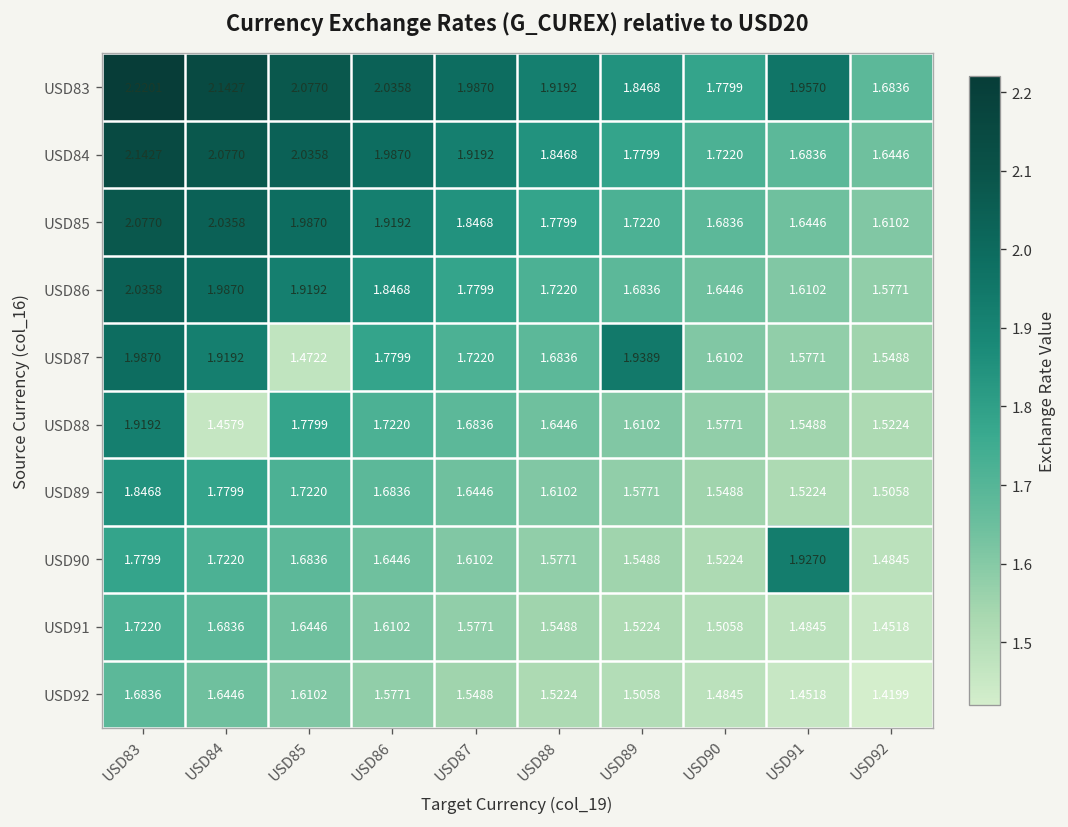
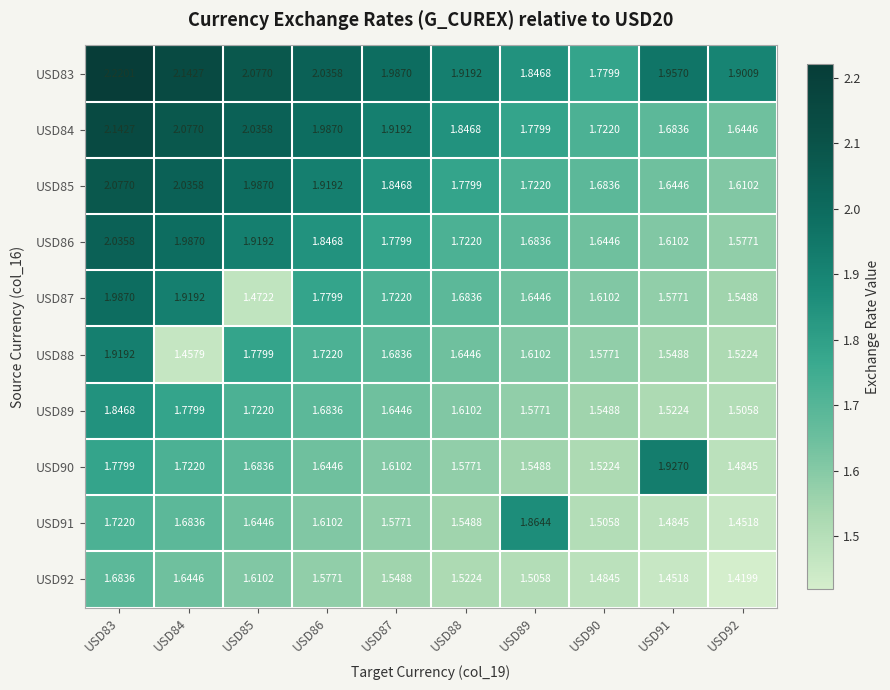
USD83, USD92: 1.6836 -> 1.9009
USD87, USD89: 1.9389 -> 1.6446
USD91, USD89: 1.5224 -> 1.8644
